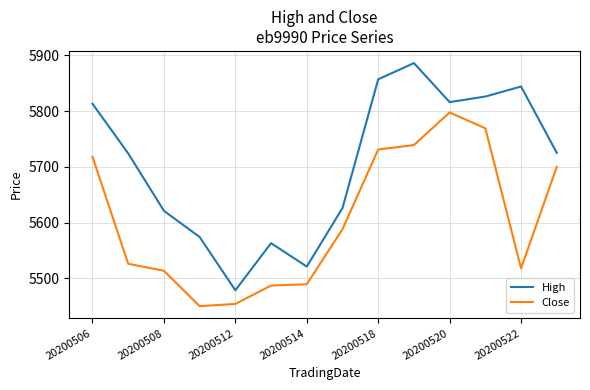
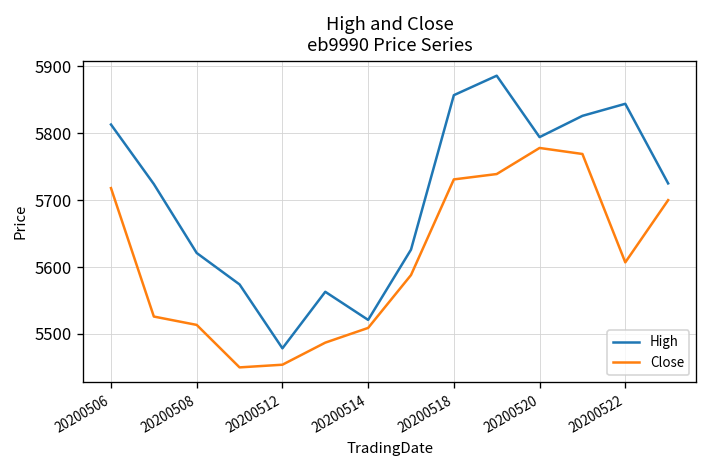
Close, 20200514: 5490 -> 5510
High, 20200520: 5820 -> 5790
Close, 20200520: 5800 -> 5780
Close, 20200522: 5520 -> 5610
